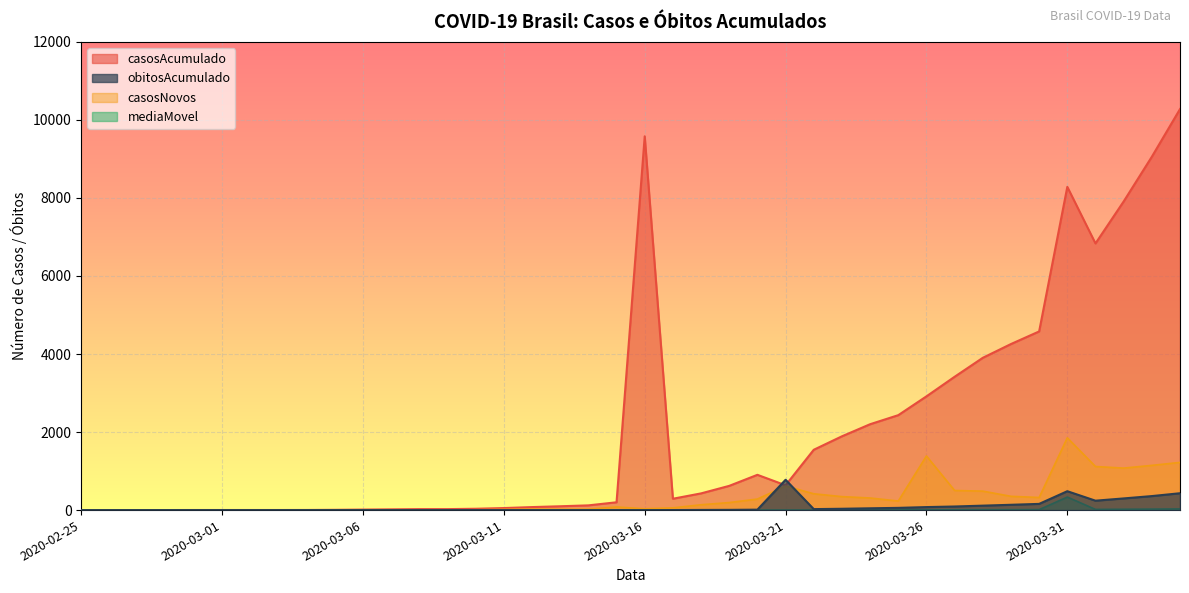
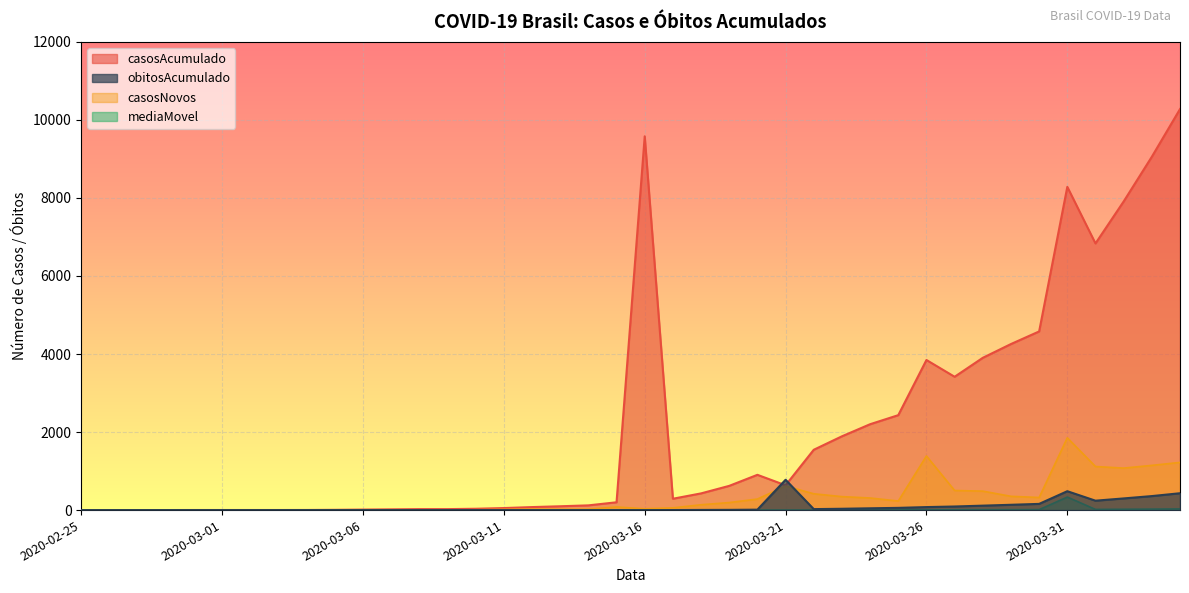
casosAcumulado, 2020-03-26: 2900 -> 3800
